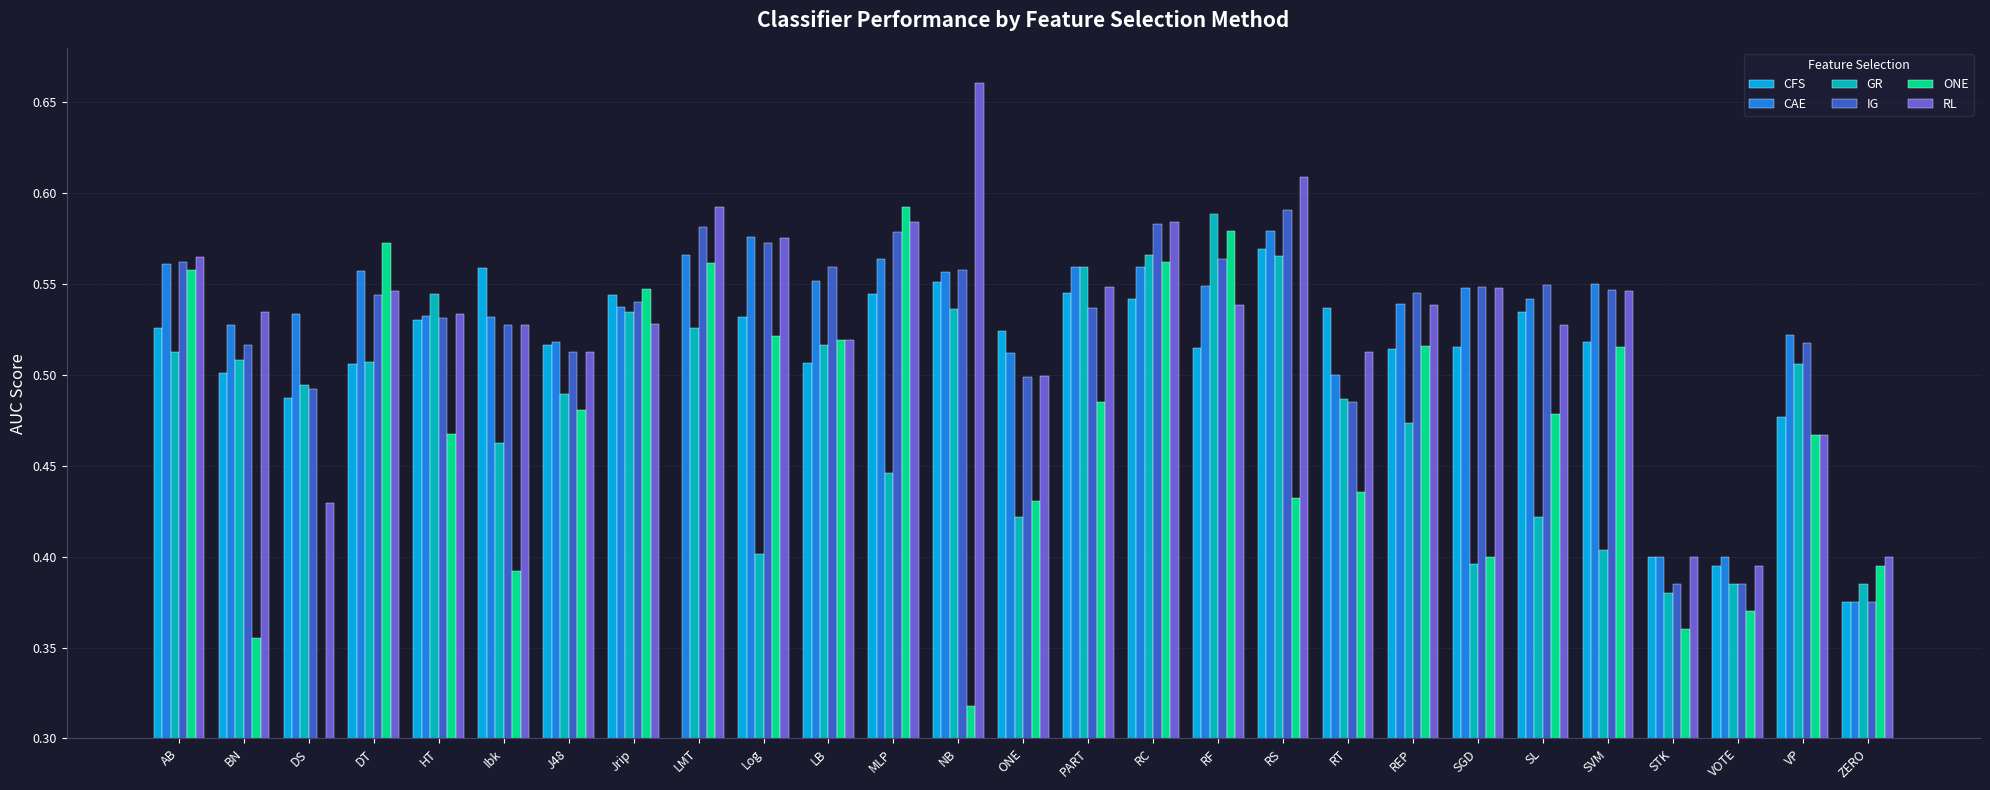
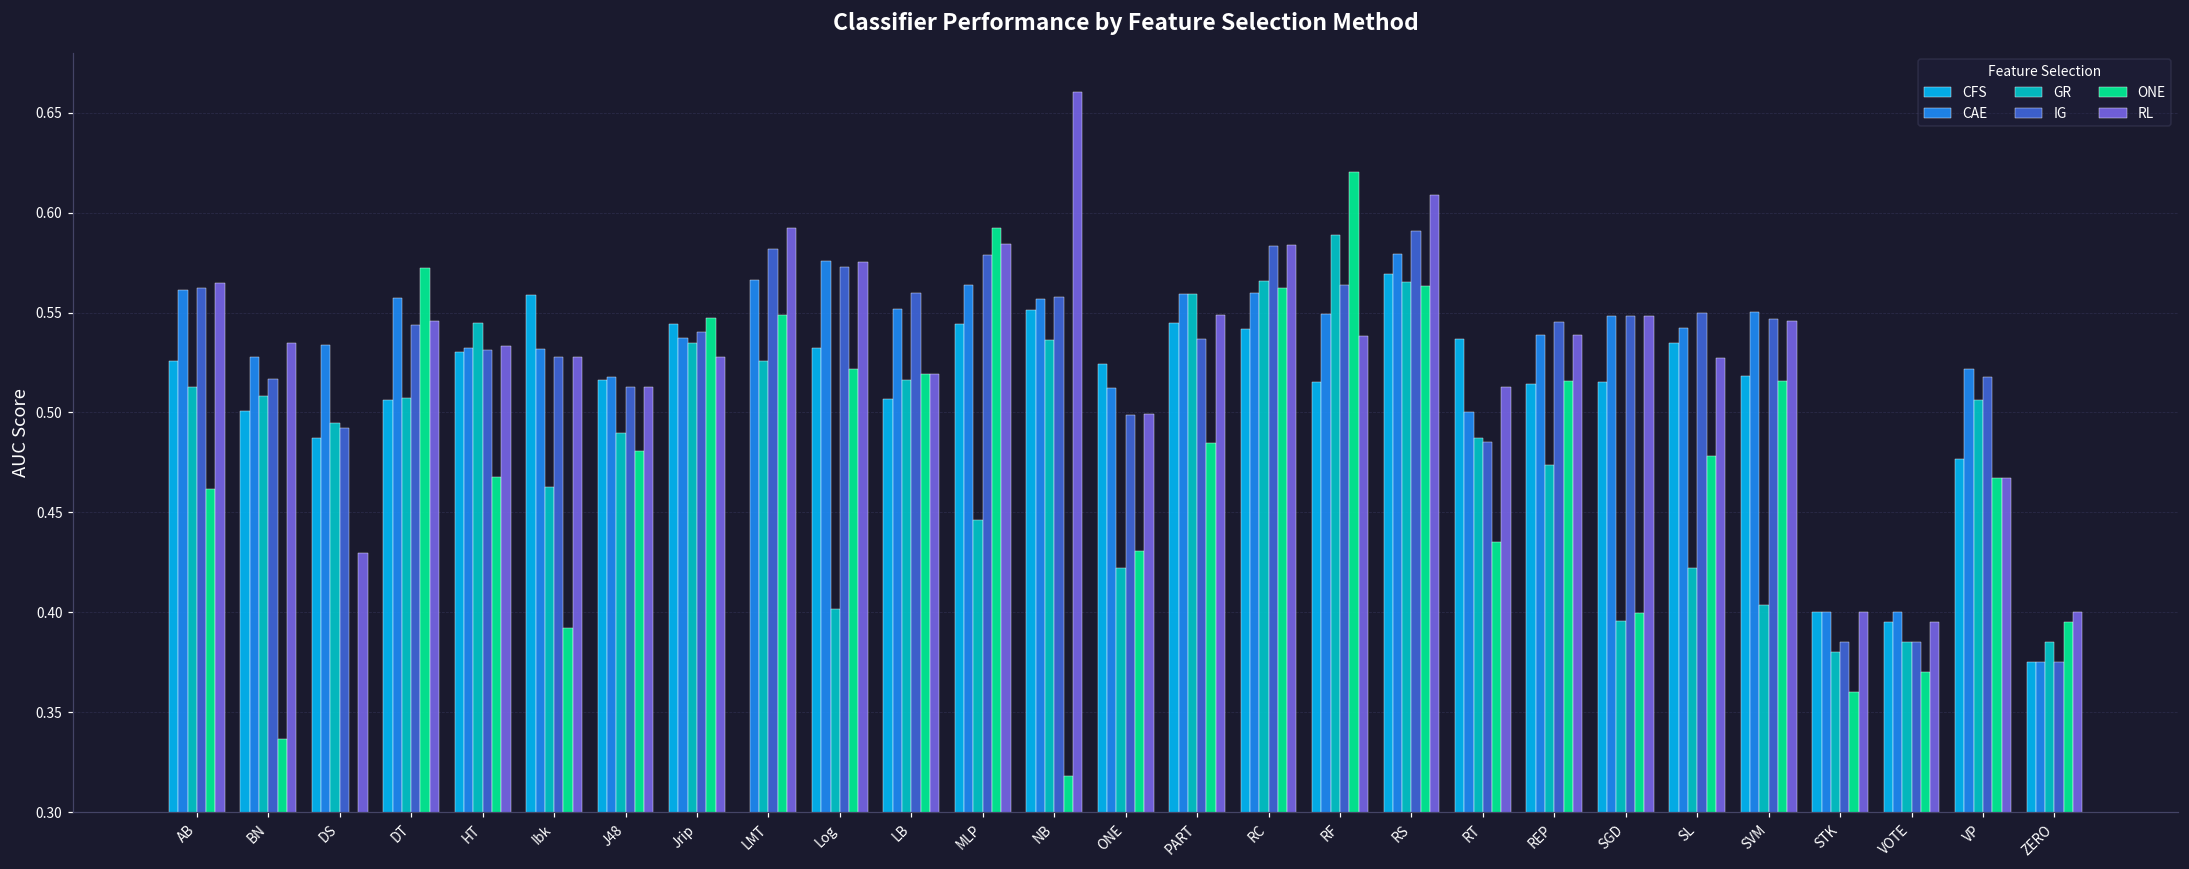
ONE, AB: 0.558 -> 0.462
ONE, BN: 0.355 -> 0.337
ONE, LMT: 0.561 -> 0.549
ONE, RF: 0.579 -> 0.620
ONE, RS: 0.432 -> 0.563
